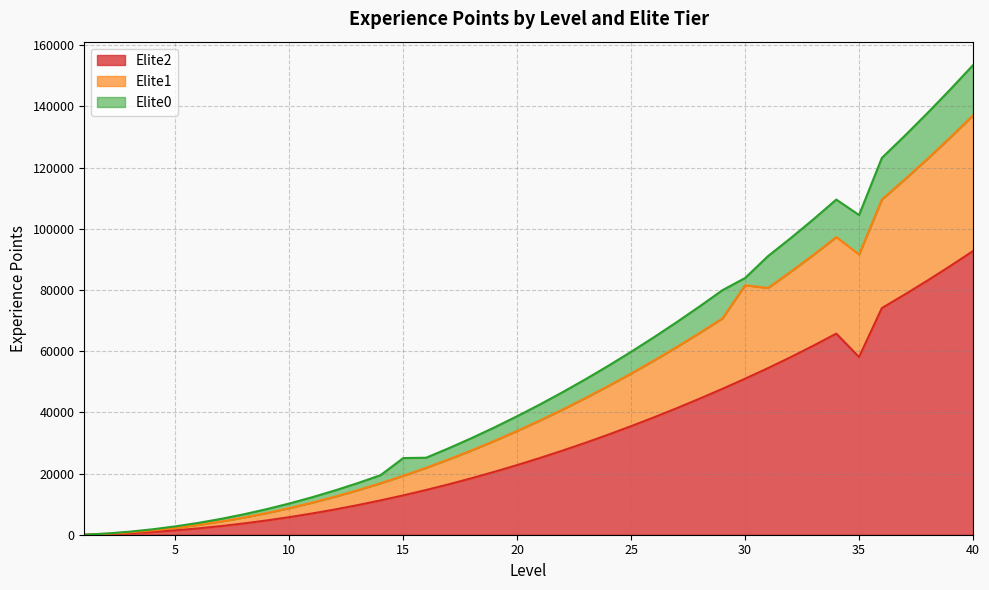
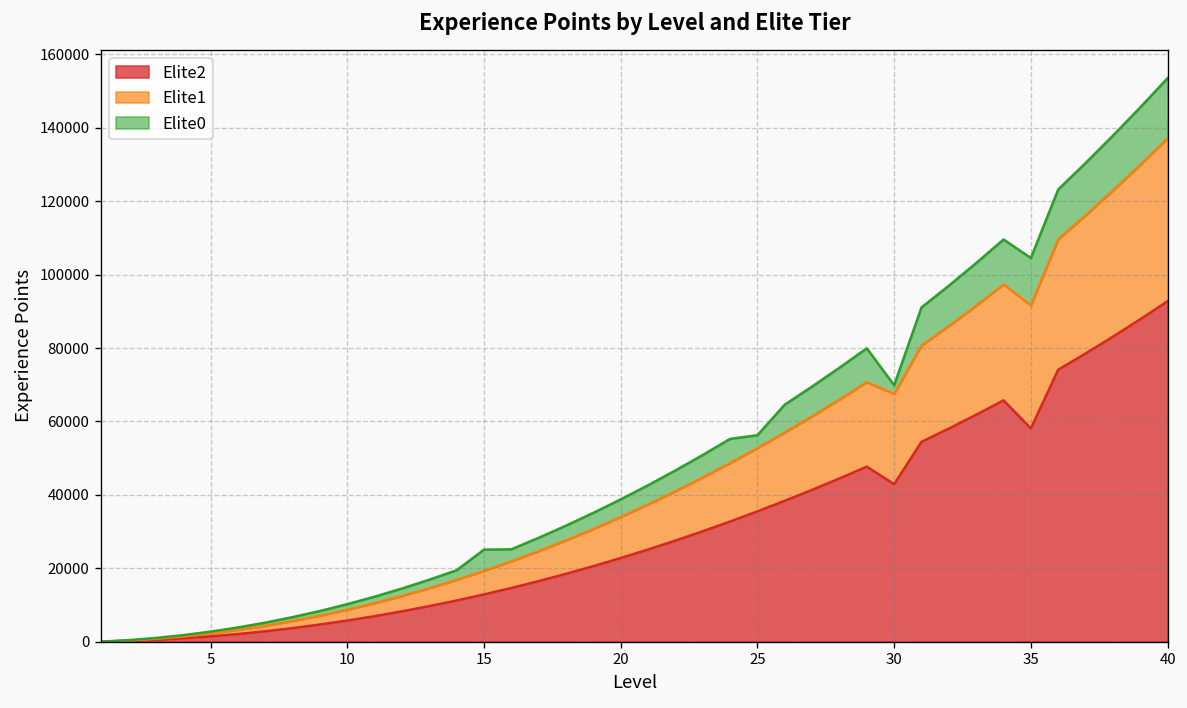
Elite0, 25: 7000 -> 4000
Elite2, 30: 51000 -> 43000
Elite1, 30: 31000 -> 25000
